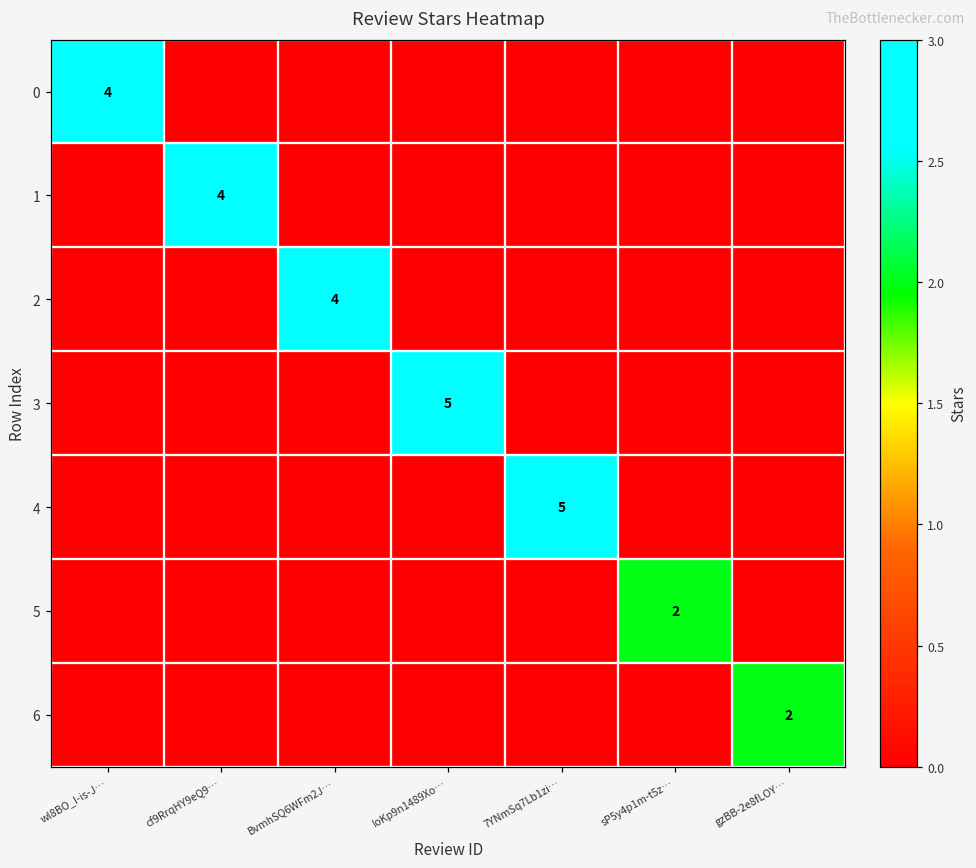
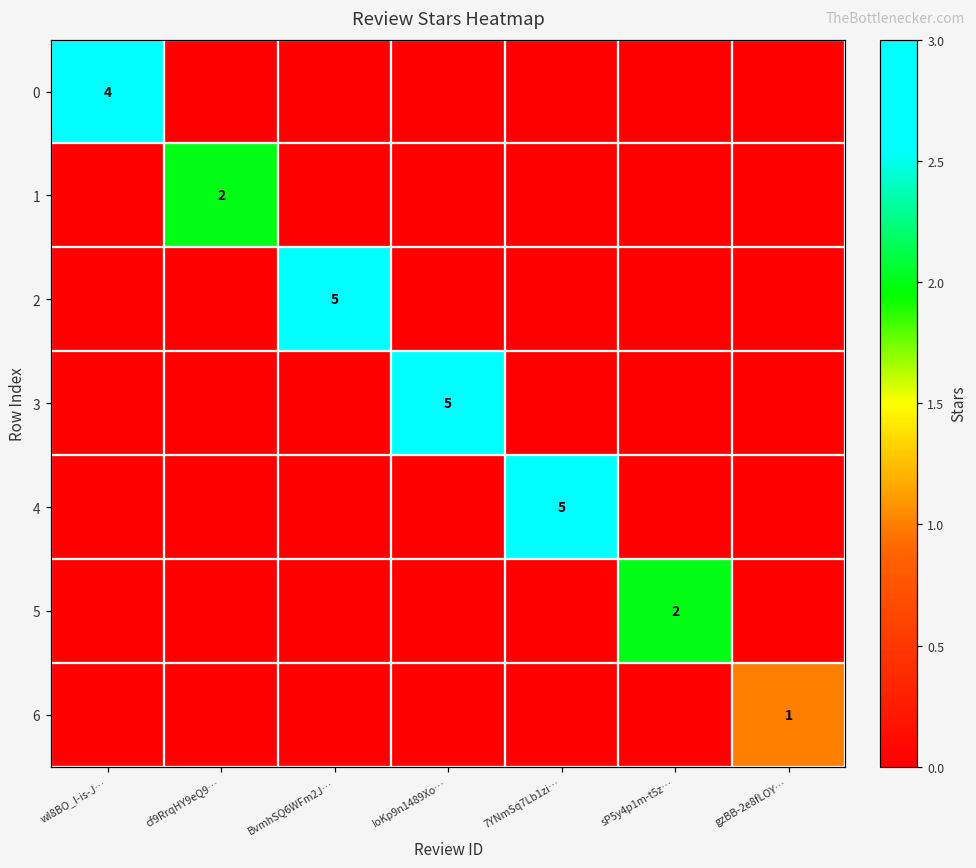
1, cf9RrqHY9eQ9…: 4 -> 2
2, BvmhSQ6WFm2J…: 4 -> 5
6, gzBB-2e8fLOY…: 2 -> 1
